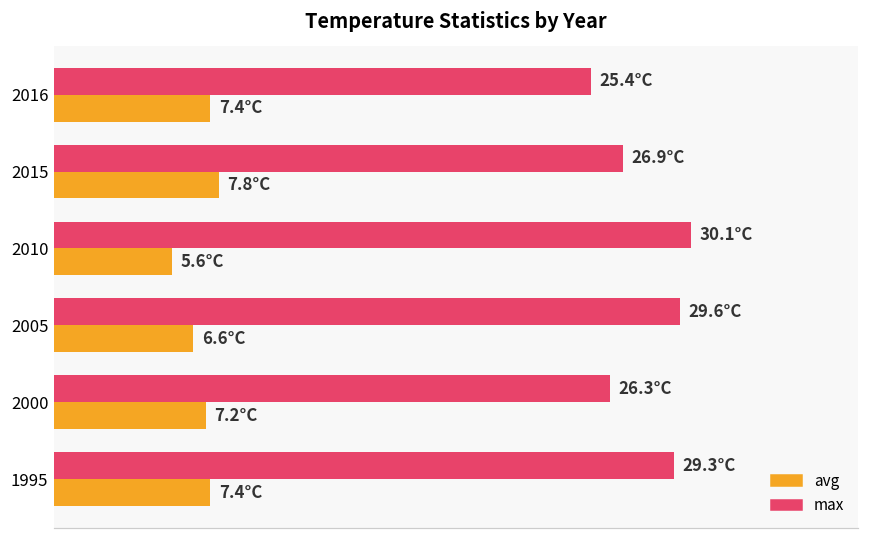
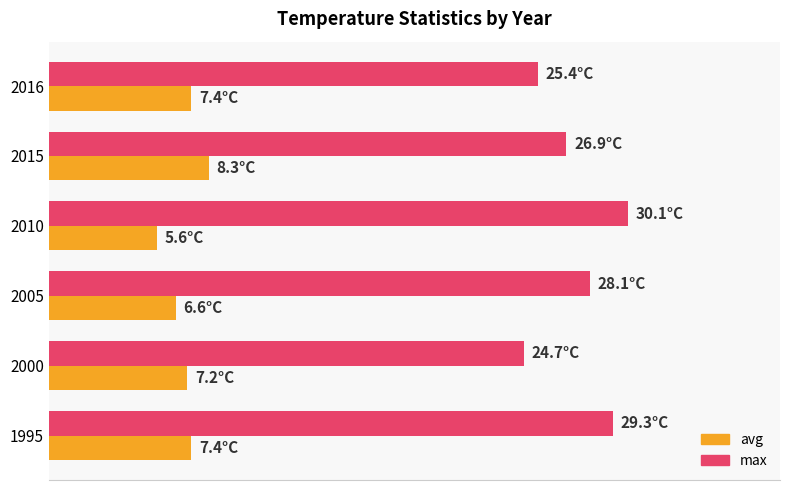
avg, 2015: 7.8°C -> 8.3°C
max, 2005: 29.6°C -> 28.1°C
max, 2000: 26.3°C -> 24.7°C
